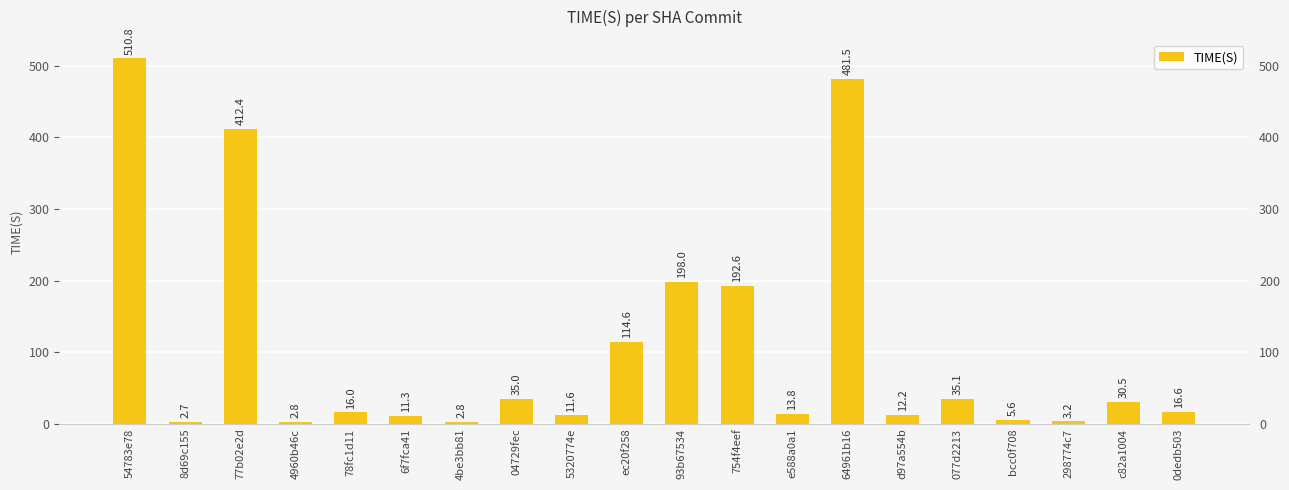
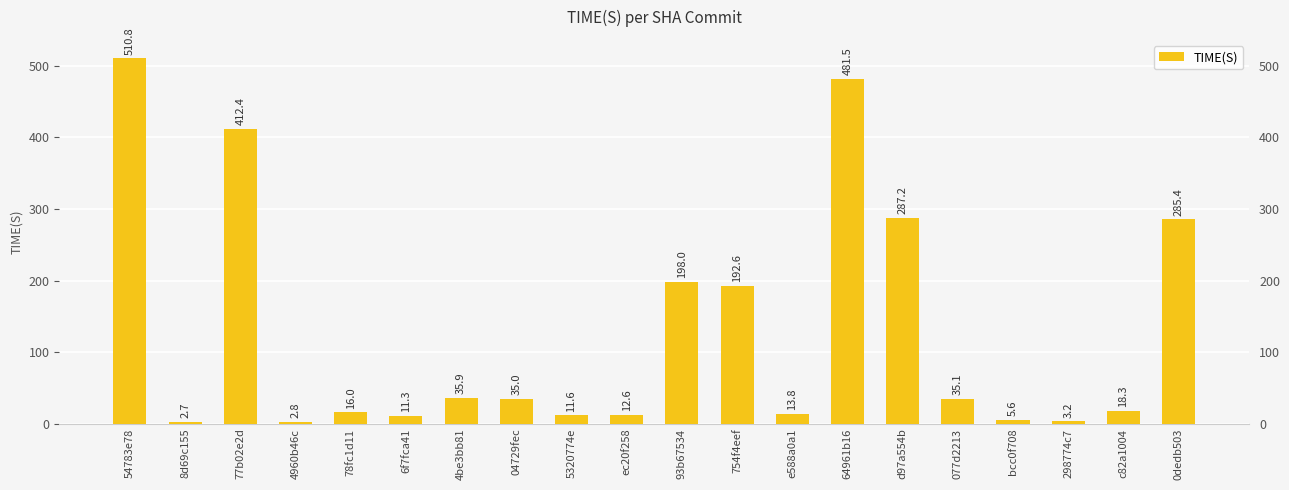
4be3bb81: 2.8 -> 35.9
ec20f258: 114.6 -> 12.6
d97a554b: 12.2 -> 287.2
c82a1004: 30.5 -> 18.3
0dedb503: 16.6 -> 285.4
